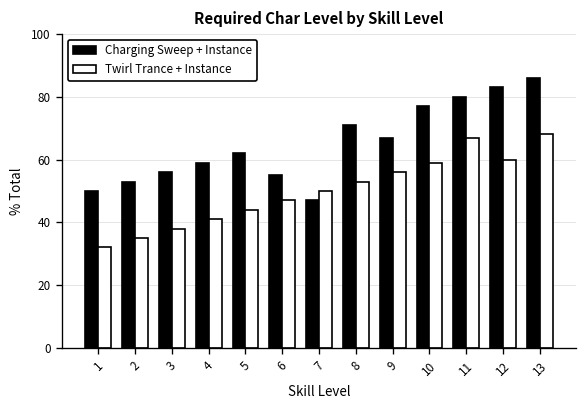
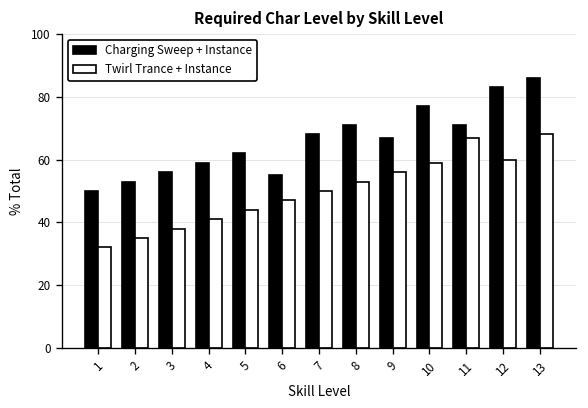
Charging Sweep + Instance, 7: 47 -> 68
Charging Sweep + Instance, 11: 80 -> 71
